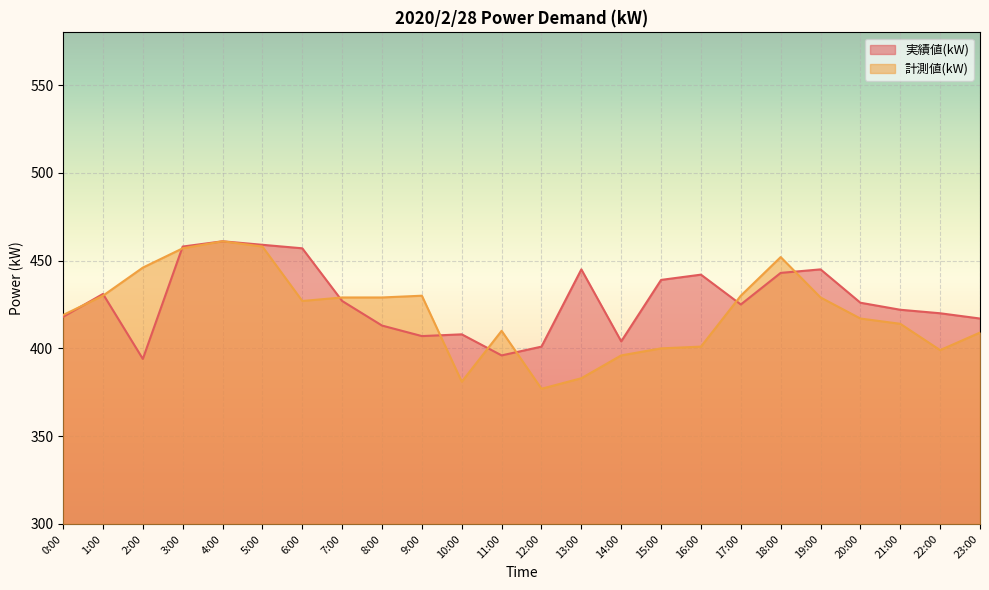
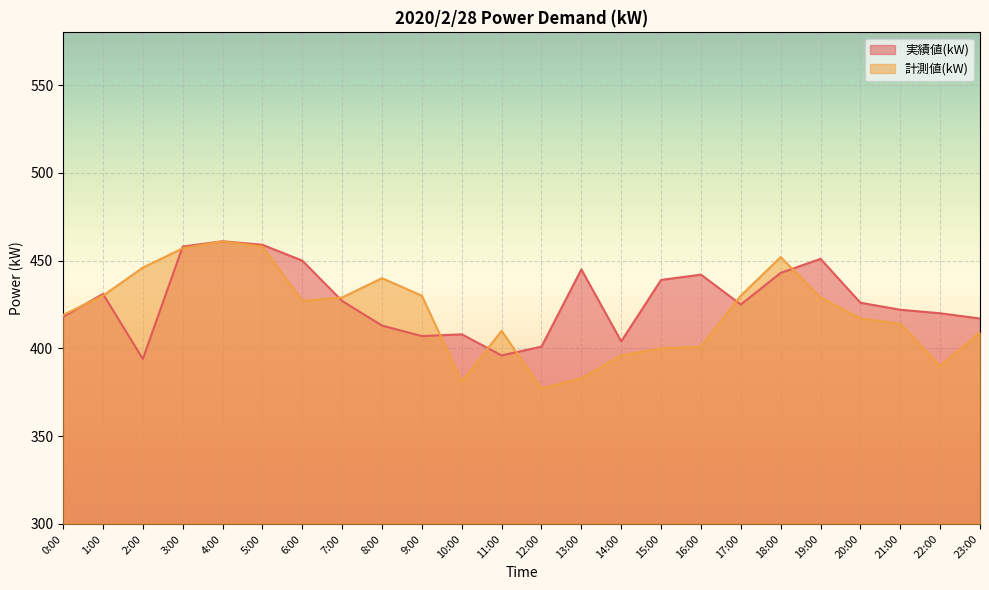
実績値(kW), 6:00: 457 -> 450
計測値(kW), 8:00: 429 -> 440
実績値(kW), 19:00: 445 -> 451
計測値(kW), 22:00: 399 -> 390
